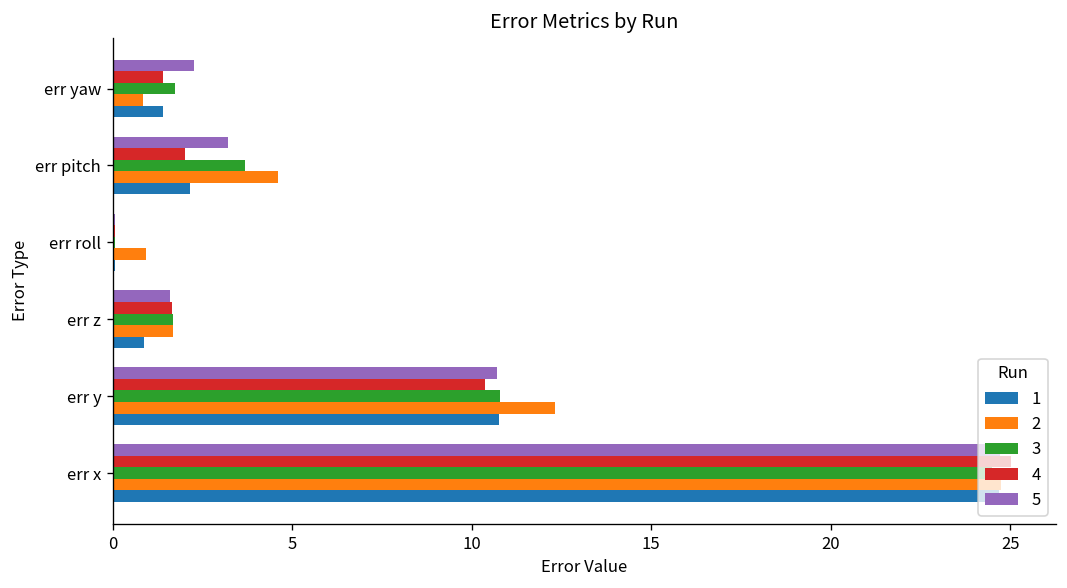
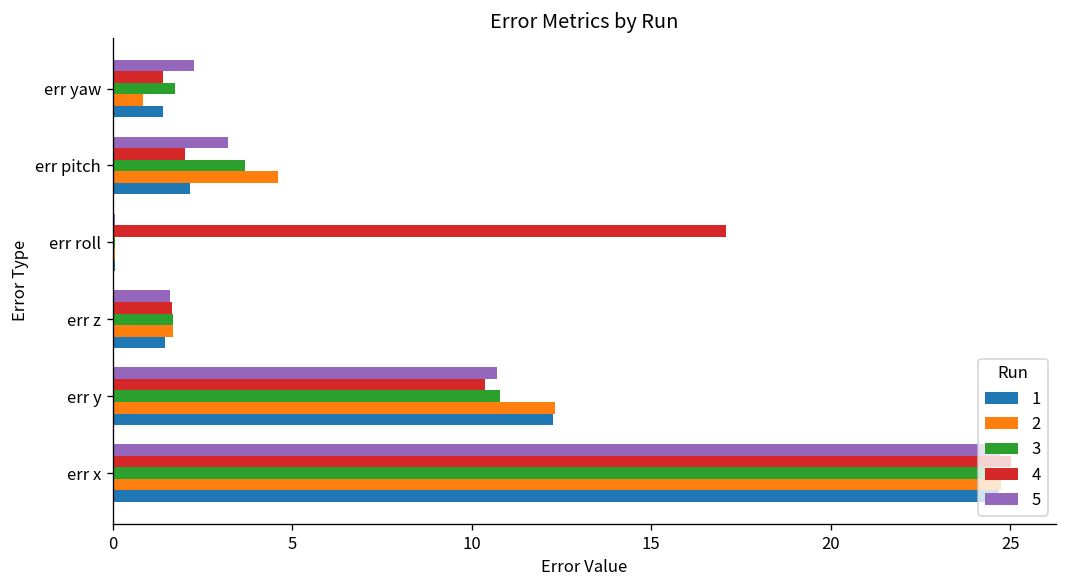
4, err roll: 0.1 -> 17.1
2, err roll: 0.9 -> 0.1
1, err z: 0.9 -> 1.5
1, err y: 10.8 -> 12.3
